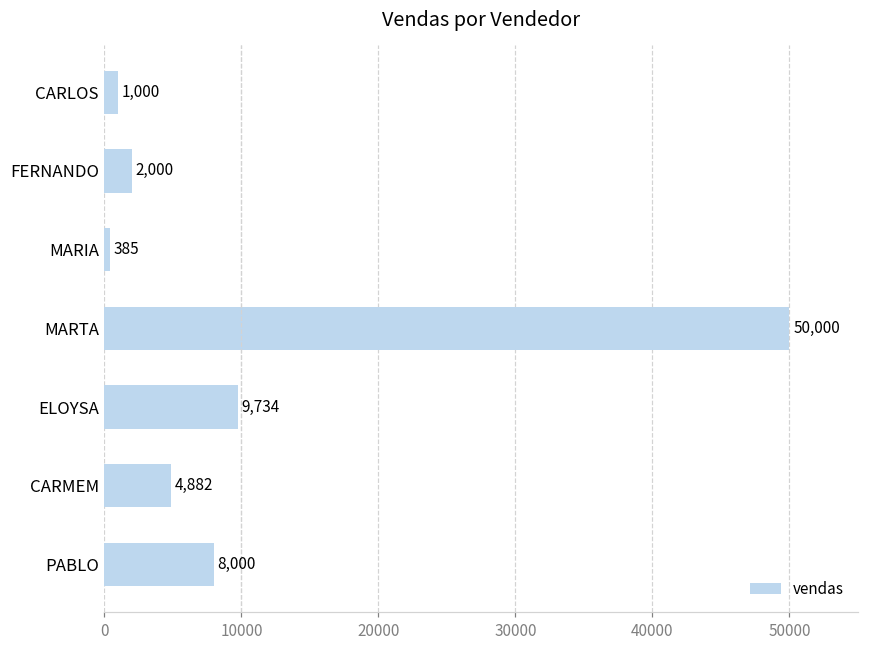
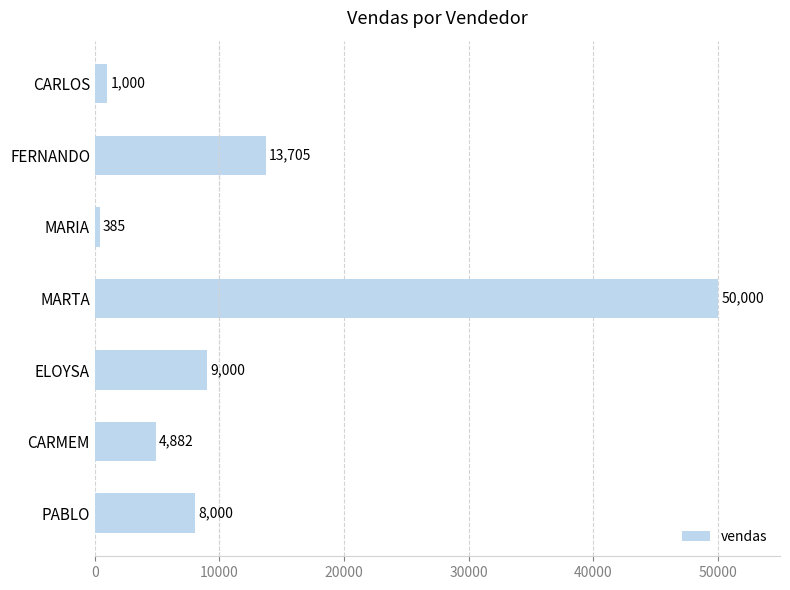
FERNANDO: 2,000 -> 13,705
ELOYSA: 9,734 -> 9,000
